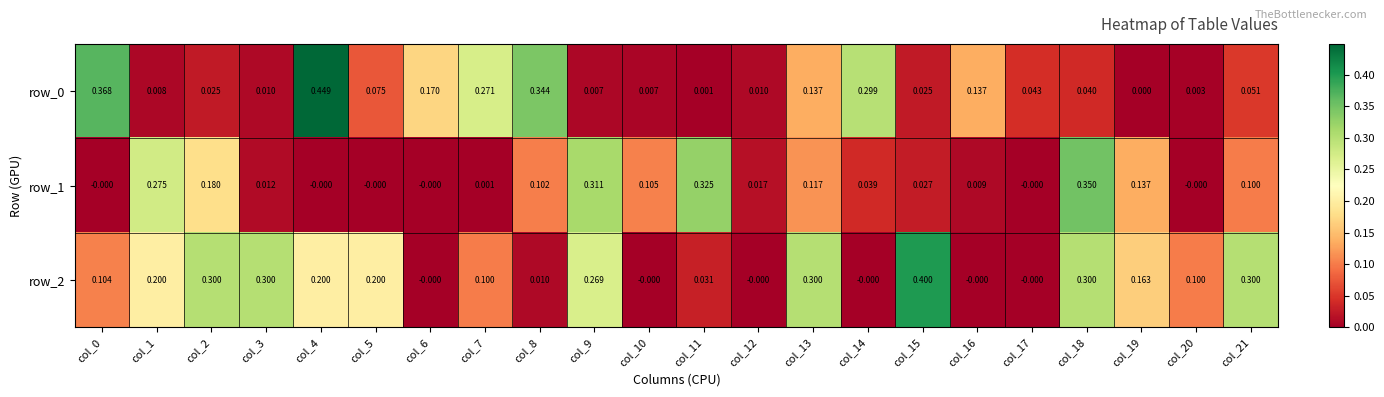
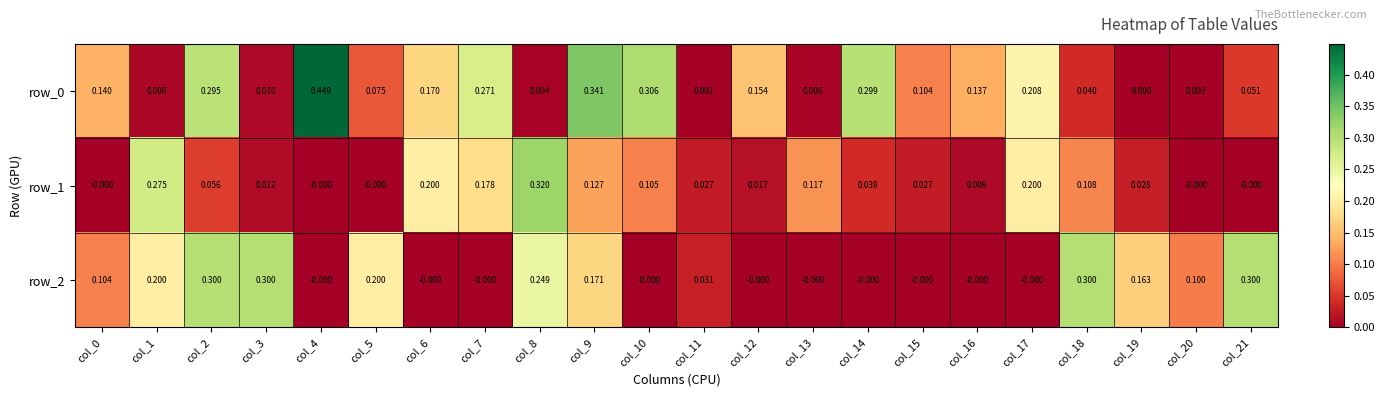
row_0, col_0: 0.368 -> 0.140
row_0, col_2: 0.025 -> 0.295
row_0, col_8: 0.344 -> 0.004
row_0, col_9: 0.007 -> 0.341
row_0, col_10: 0.007 -> 0.306
row_0, col_12: 0.010 -> 0.154
row_0, col_13: 0.137 -> 0.006
row_0, col_15: 0.025 -> 0.104
row_0, col_17: 0.043 -> 0.208
row_1, col_2: 0.180 -> 0.056
row_1, col_6: -0.000 -> 0.200
row_1, col_7: 0.001 -> 0.178
row_1, col_8: 0.102 -> 0.320
row_1, col_9: 0.311 -> 0.127
row_1, col_11: 0.325 -> 0.027
row_1, col_17: -0.000 -> 0.200
row_1, col_18: 0.350 -> 0.108
row_1, col_19: 0.137 -> 0.028
row_1, col_21: 0.100 -> -0.000
row_2, col_4: 0.200 -> -0.000
row_2, col_7: 0.100 -> -0.000
row_2, col_8: 0.010 -> 0.249
row_2, col_9: 0.269 -> 0.171
row_2, col_13: 0.300 -> -0.000
row_2, col_15: 0.400 -> -0.000
